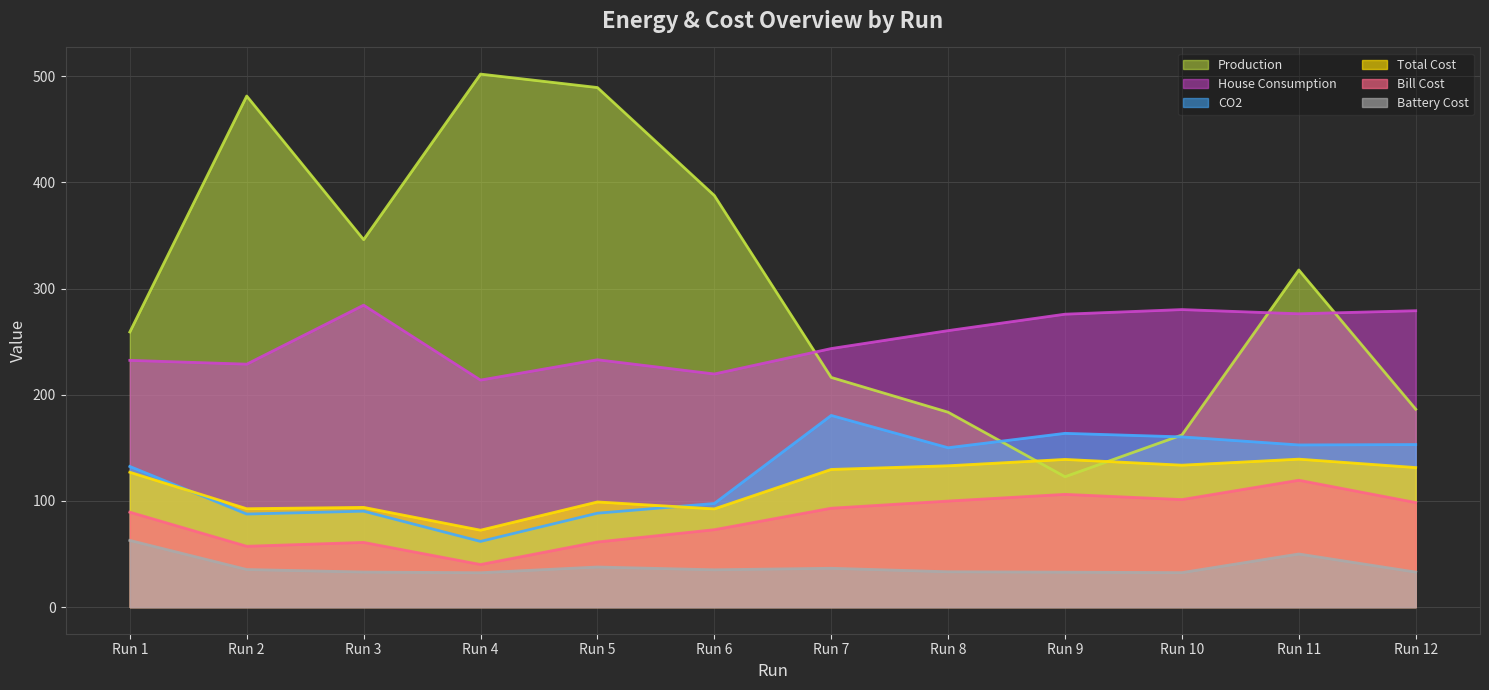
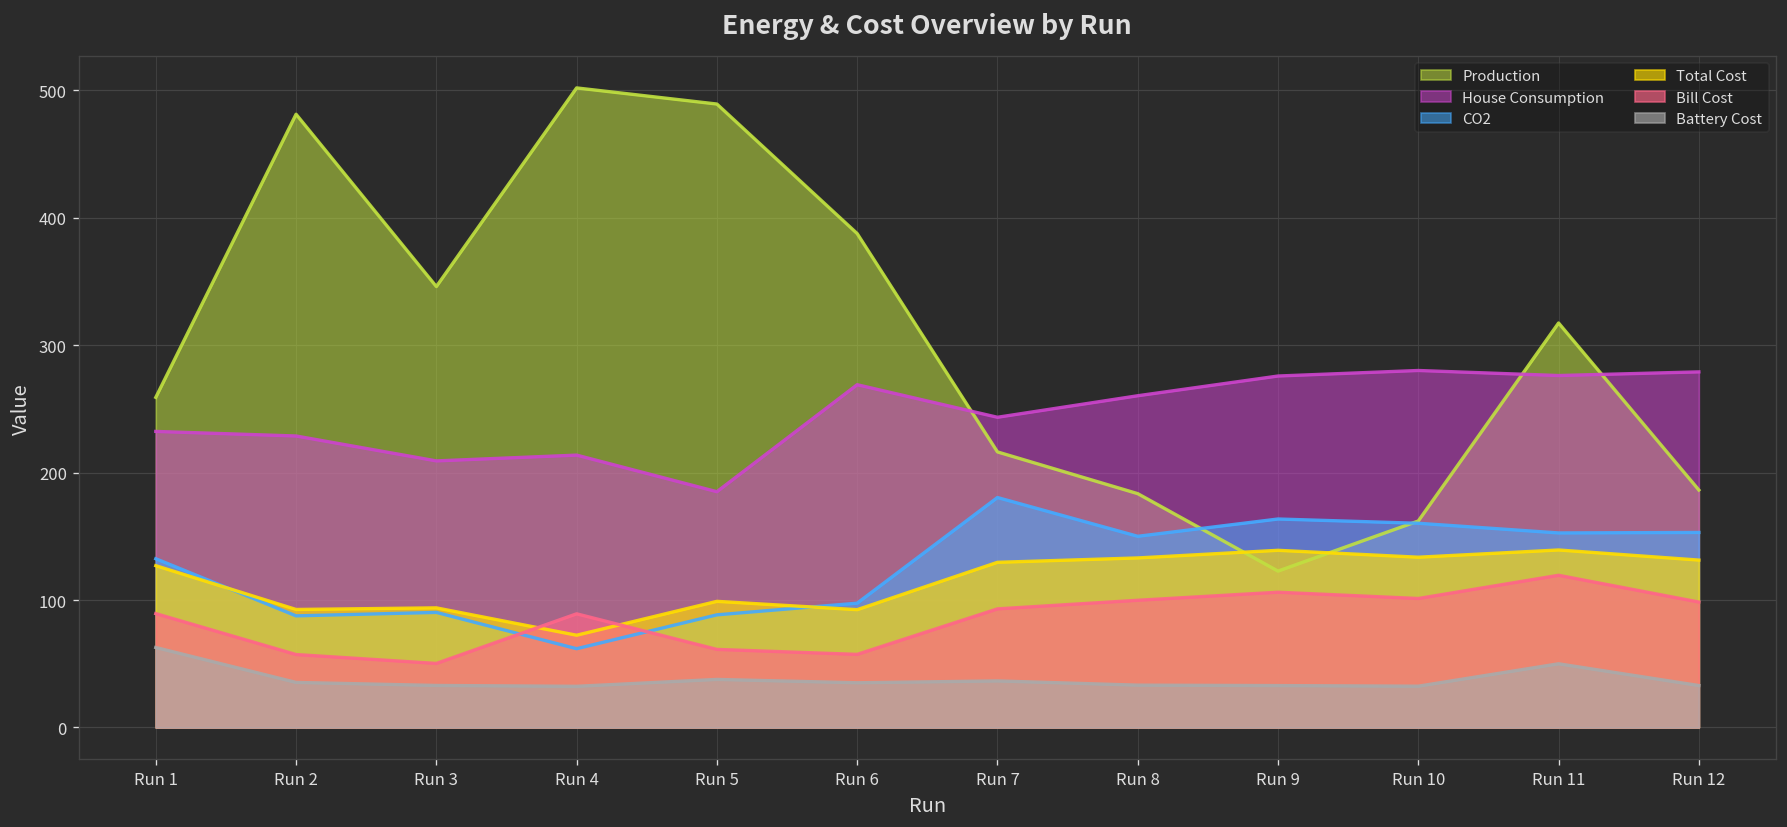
House Consumption, Run 3: 284 -> 209
Bill Cost, Run 3: 61 -> 50
Bill Cost, Run 4: 40 -> 89
House Consumption, Run 5: 233 -> 185
House Consumption, Run 6: 220 -> 269
Bill Cost, Run 6: 73 -> 57
